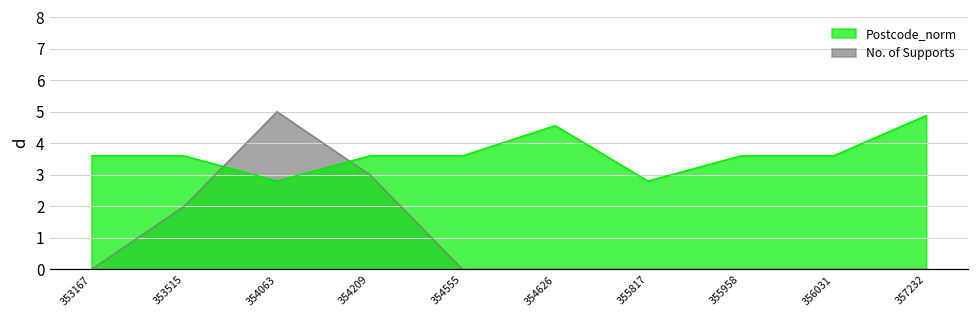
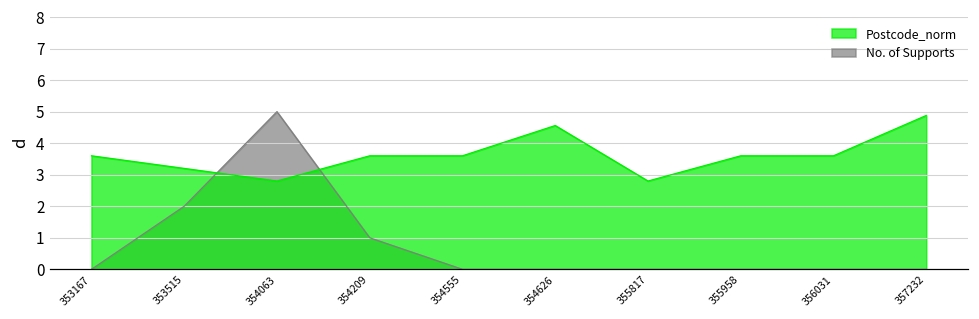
Postcode_norm, 353515: 3.6 -> 3.2
No. of Supports, 354209: 3 -> 1
